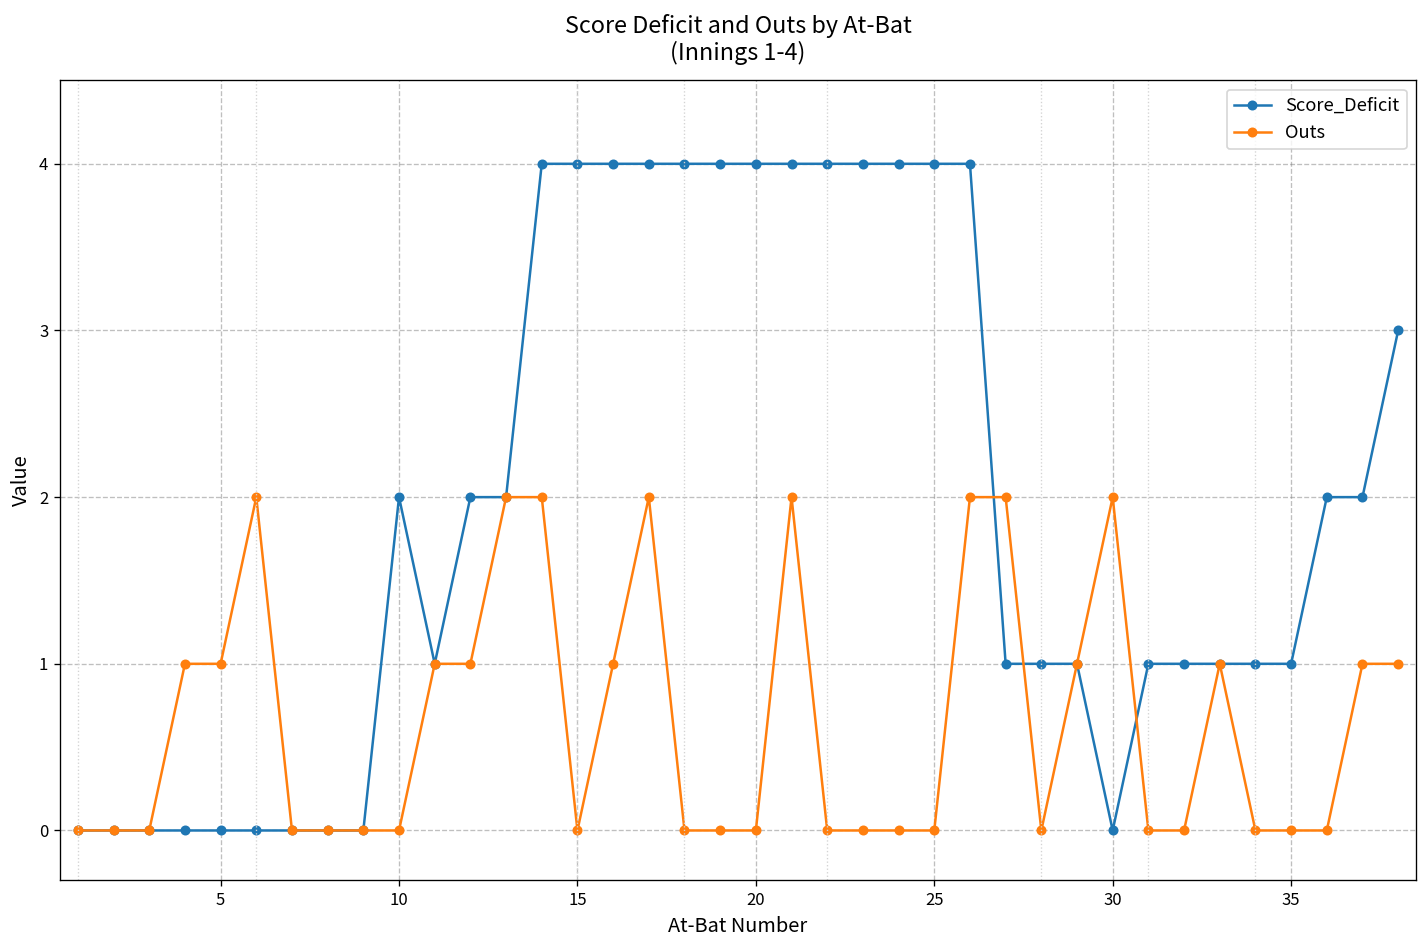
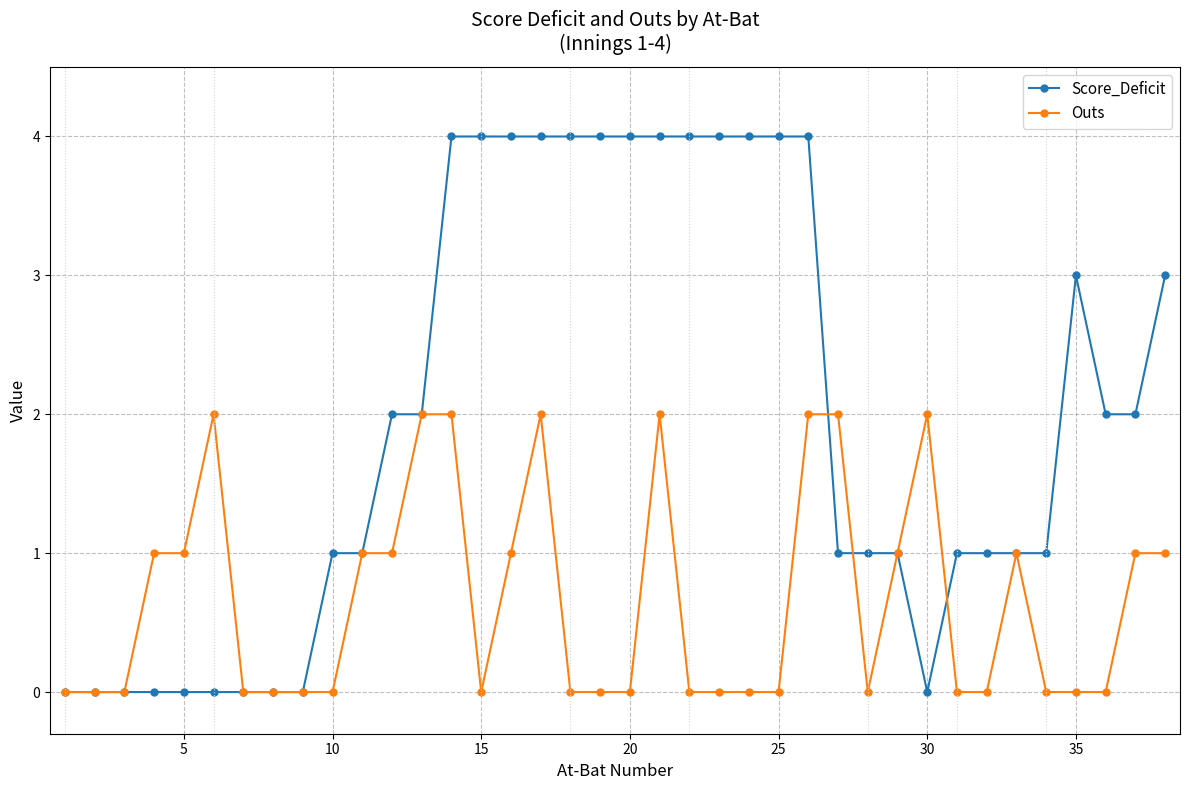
Score_Deficit, 10: 2 -> 1
Score_Deficit, 35: 1 -> 3
